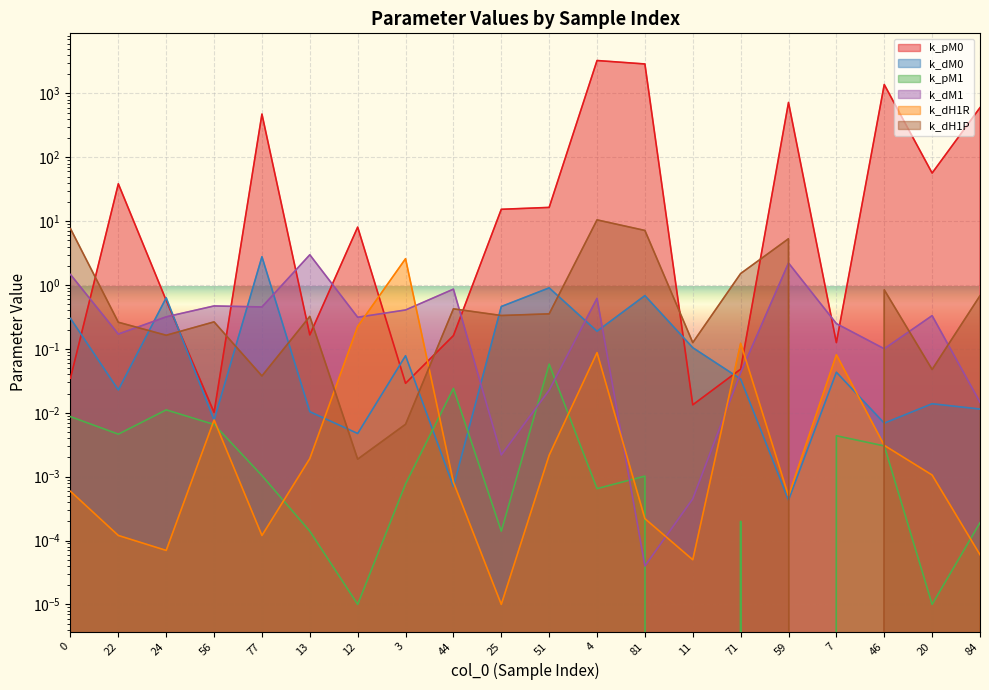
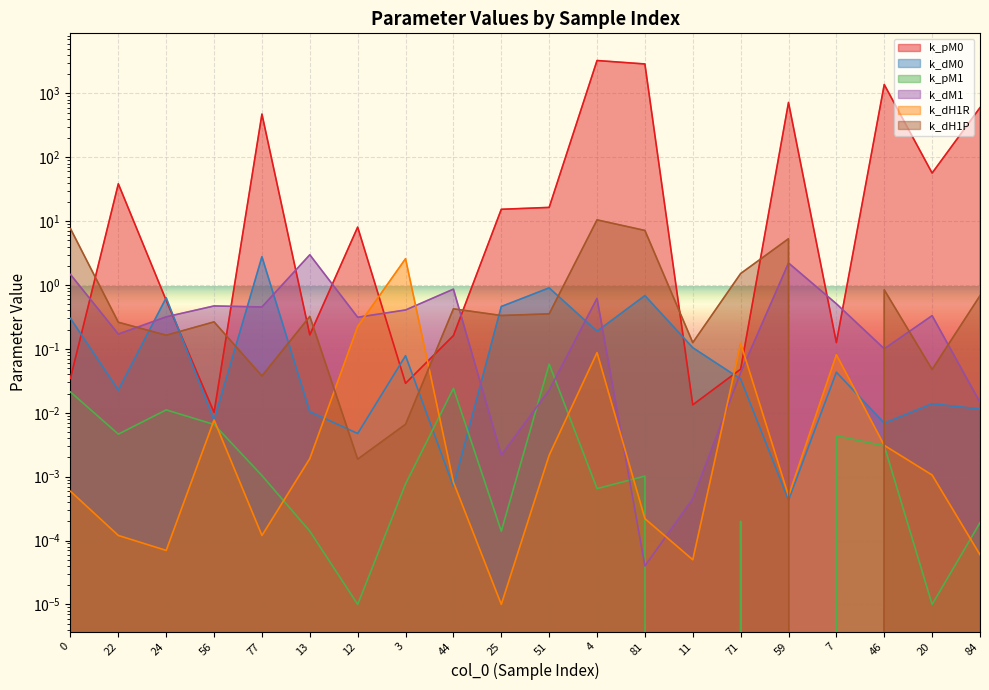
k_pM1, 0: 0.009 -> 0.021
k_dM1, 7: 0.25 -> 0.5
